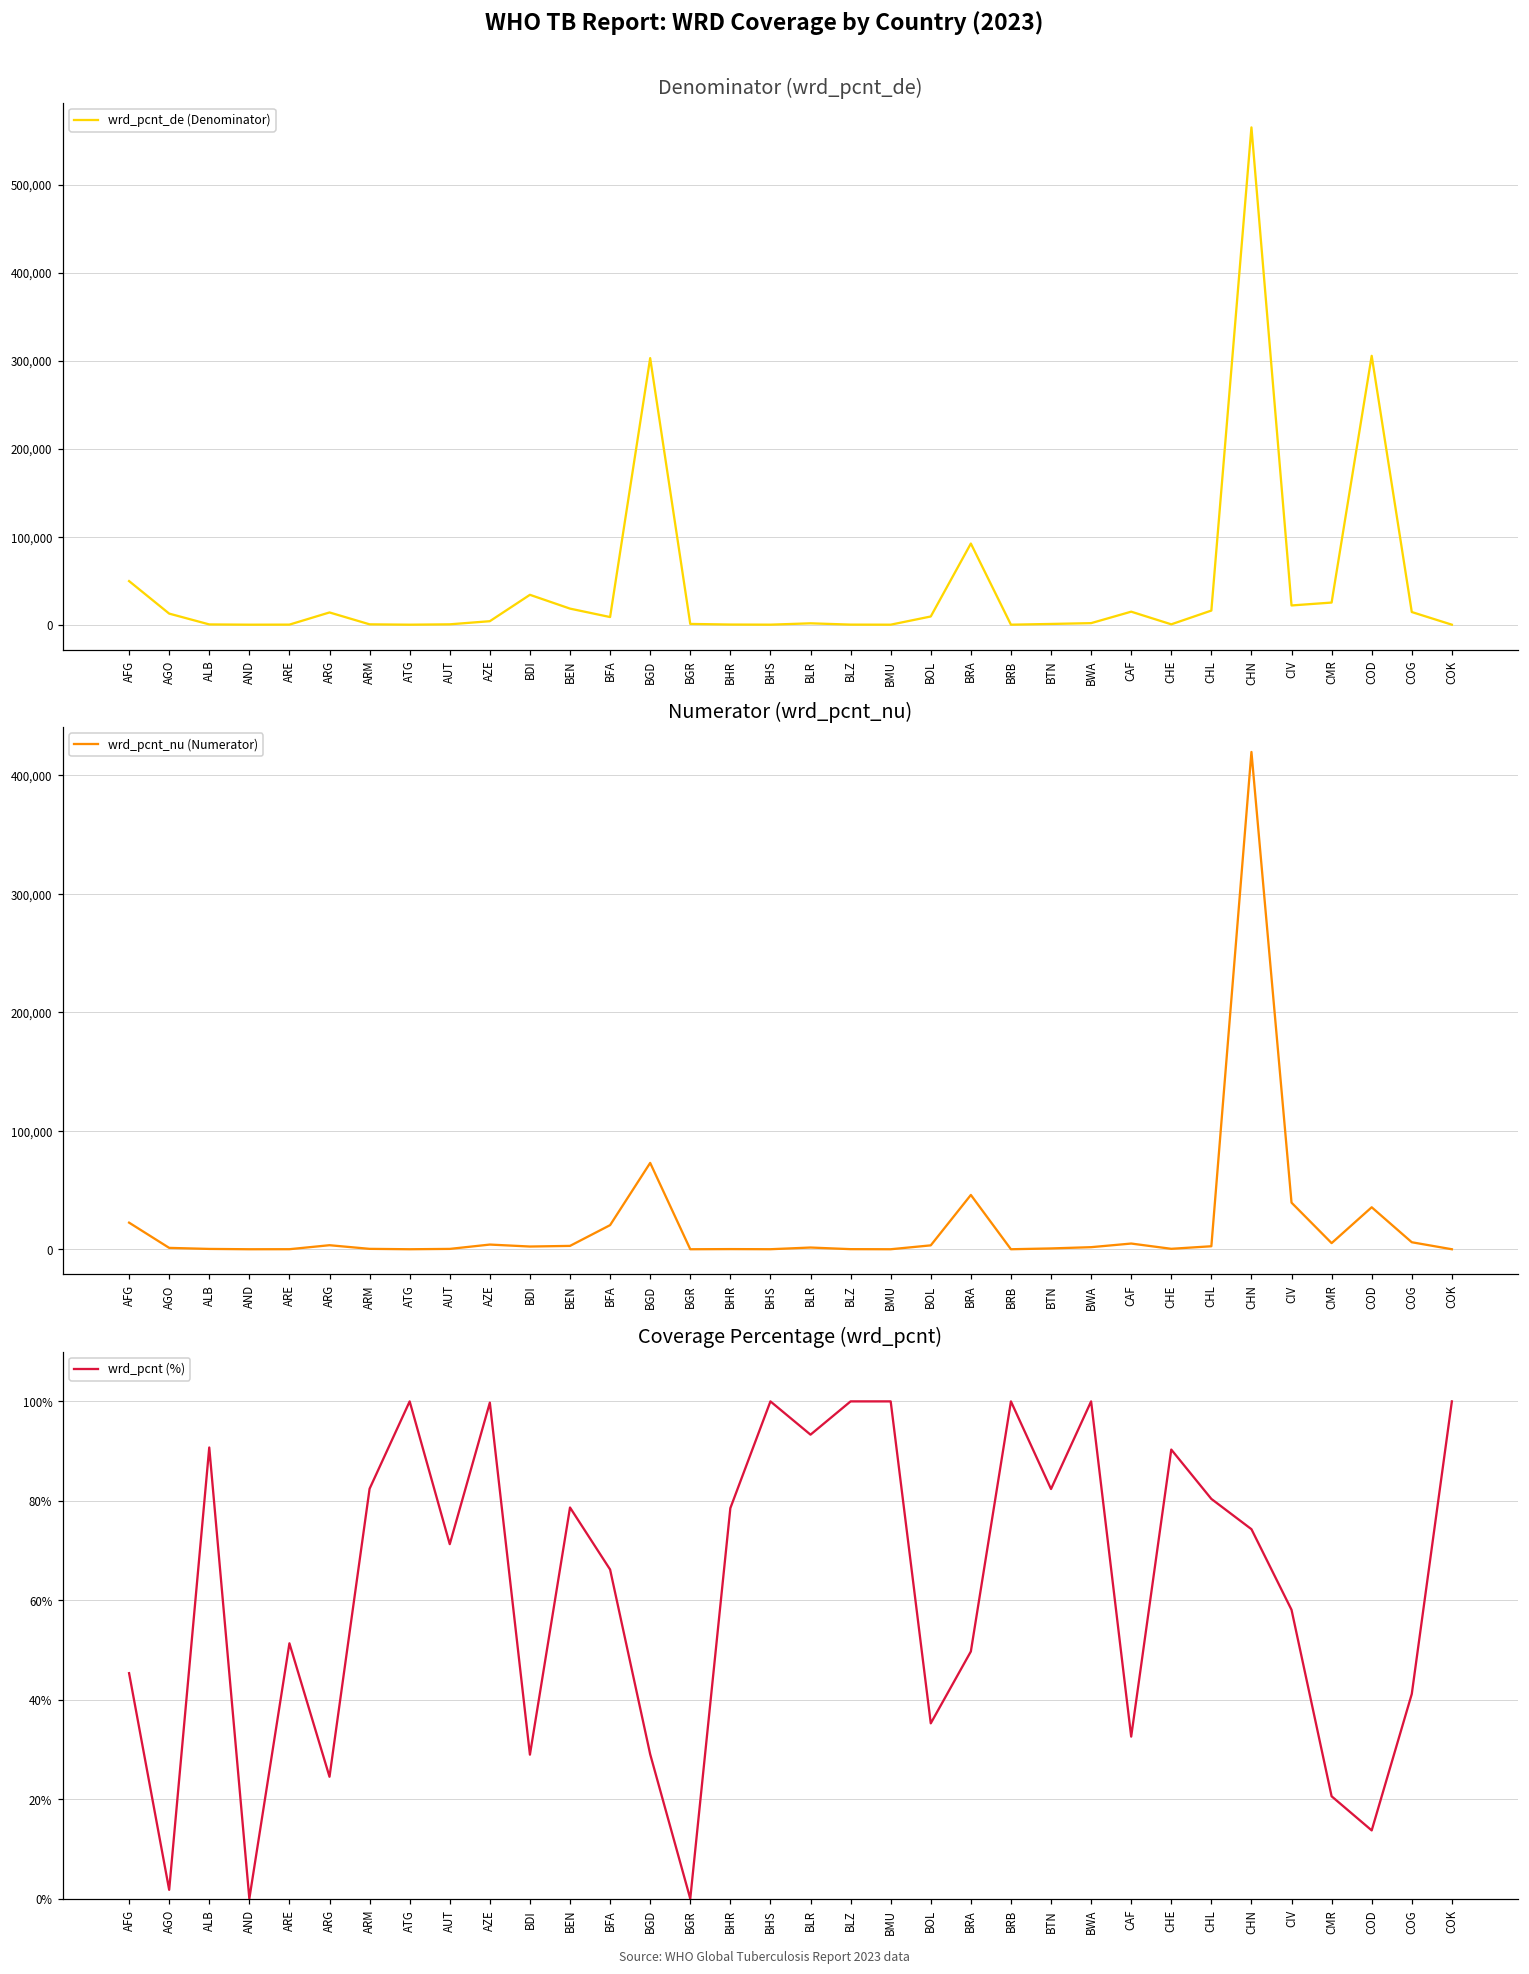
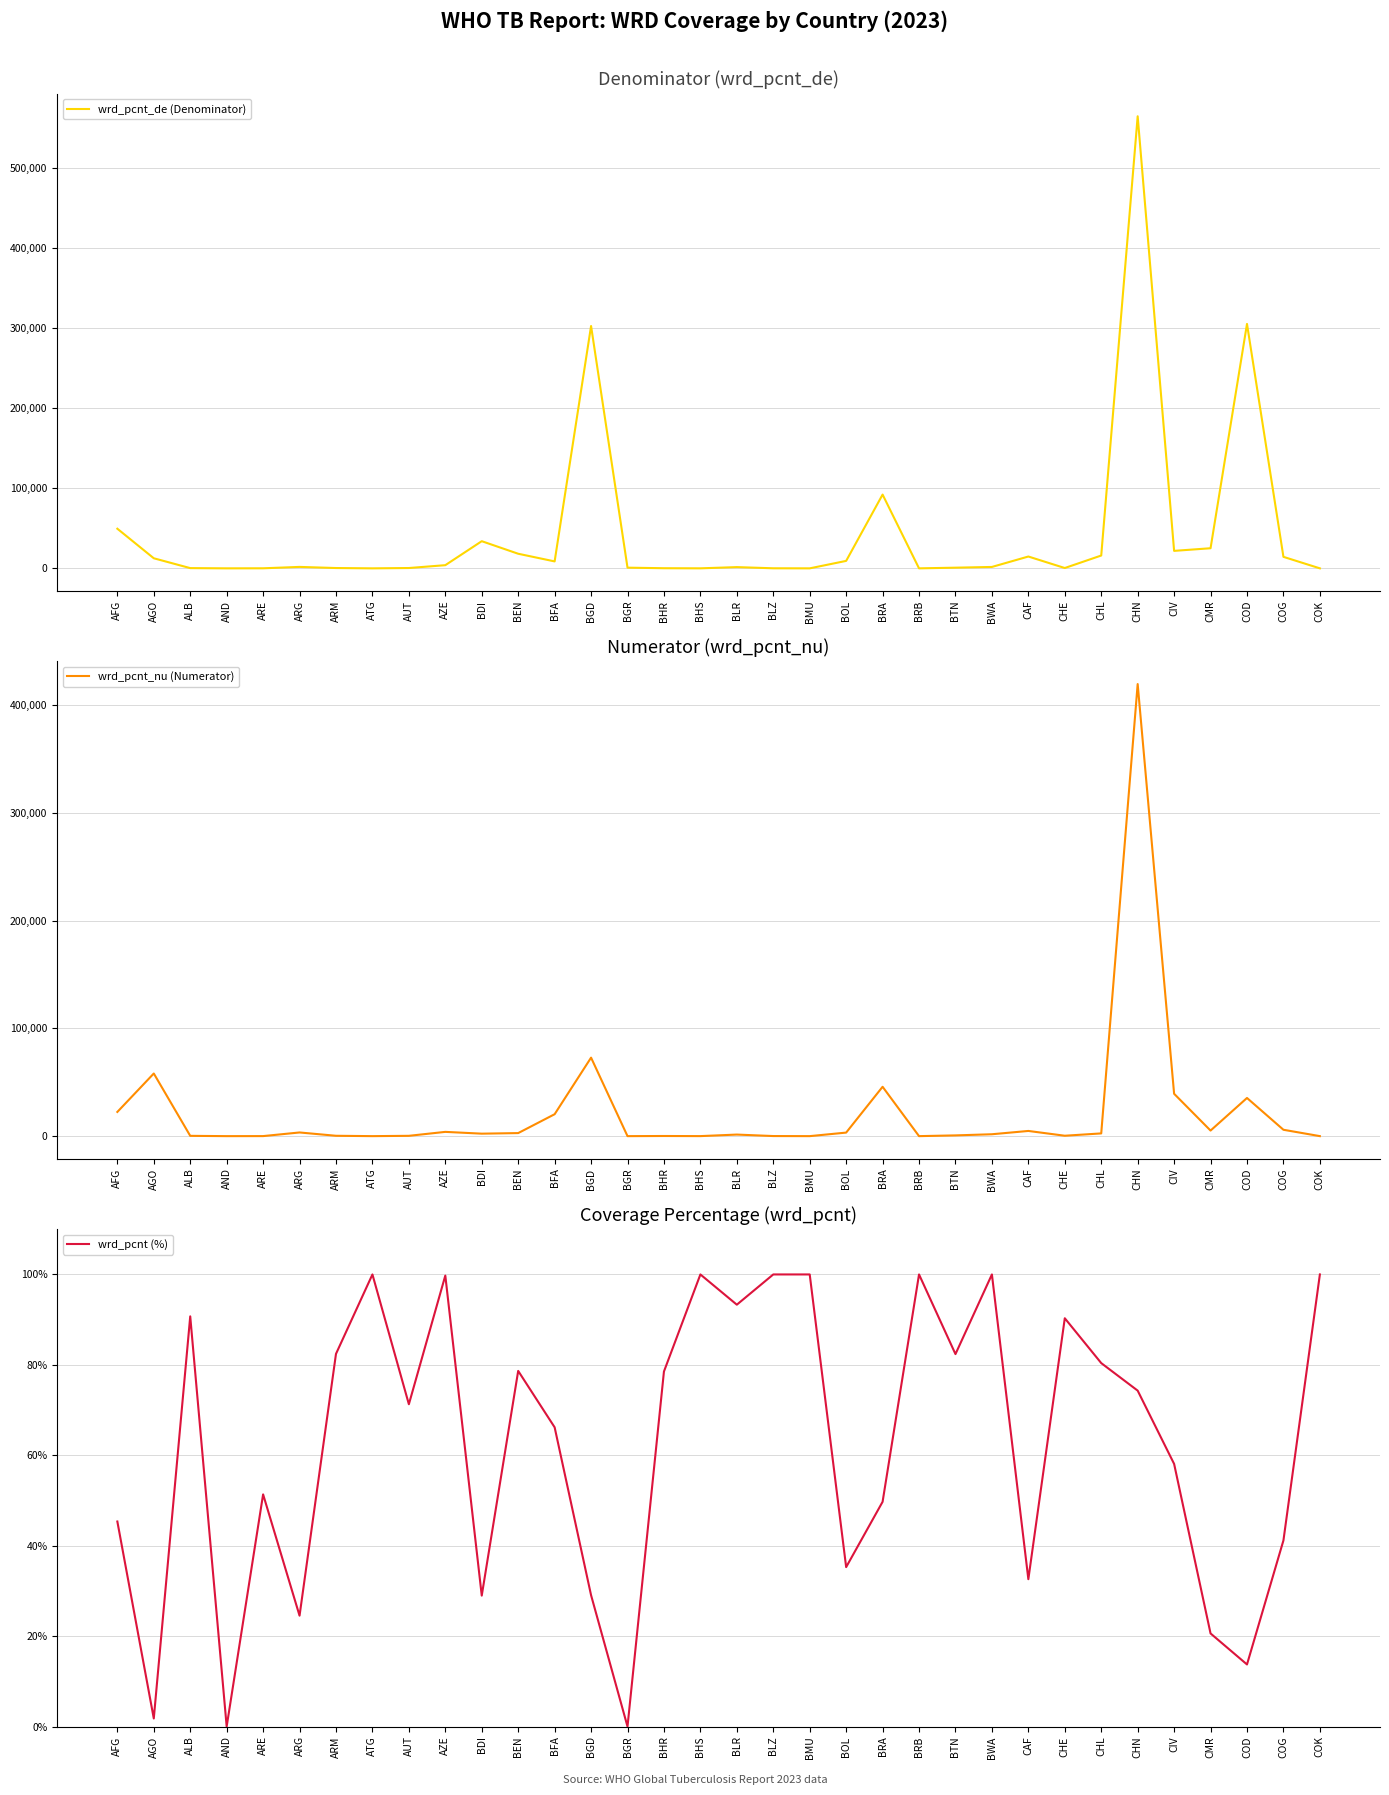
Denominator (wrd_pcnt_de), ARG: 10,000 -> 0
Numerator (wrd_pcnt_nu), AGO: 1,000 -> 58,000
